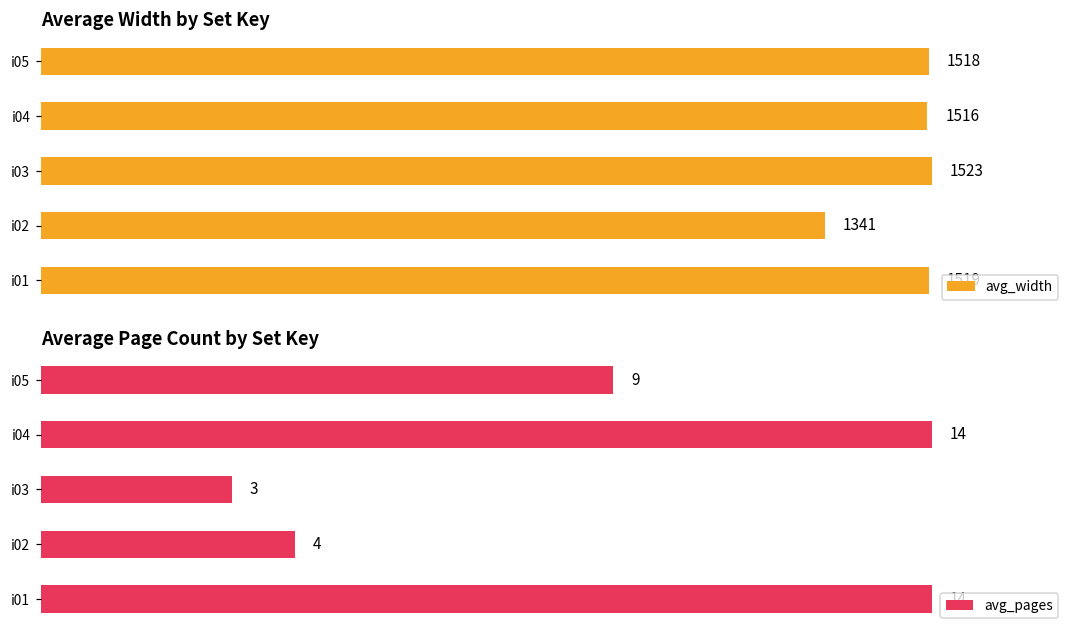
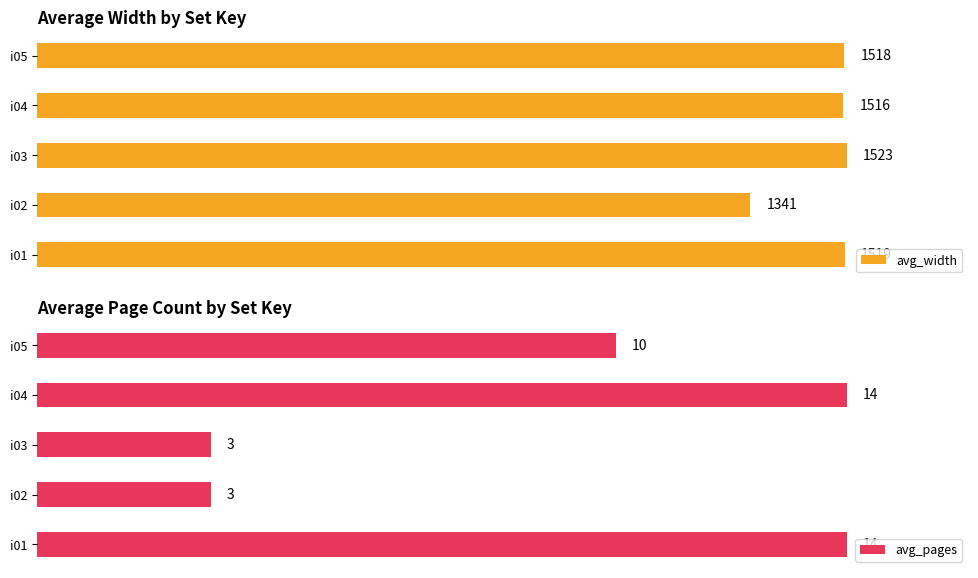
Average Page Count by Set Key, i05: 9 -> 10
Average Page Count by Set Key, i02: 4 -> 3
